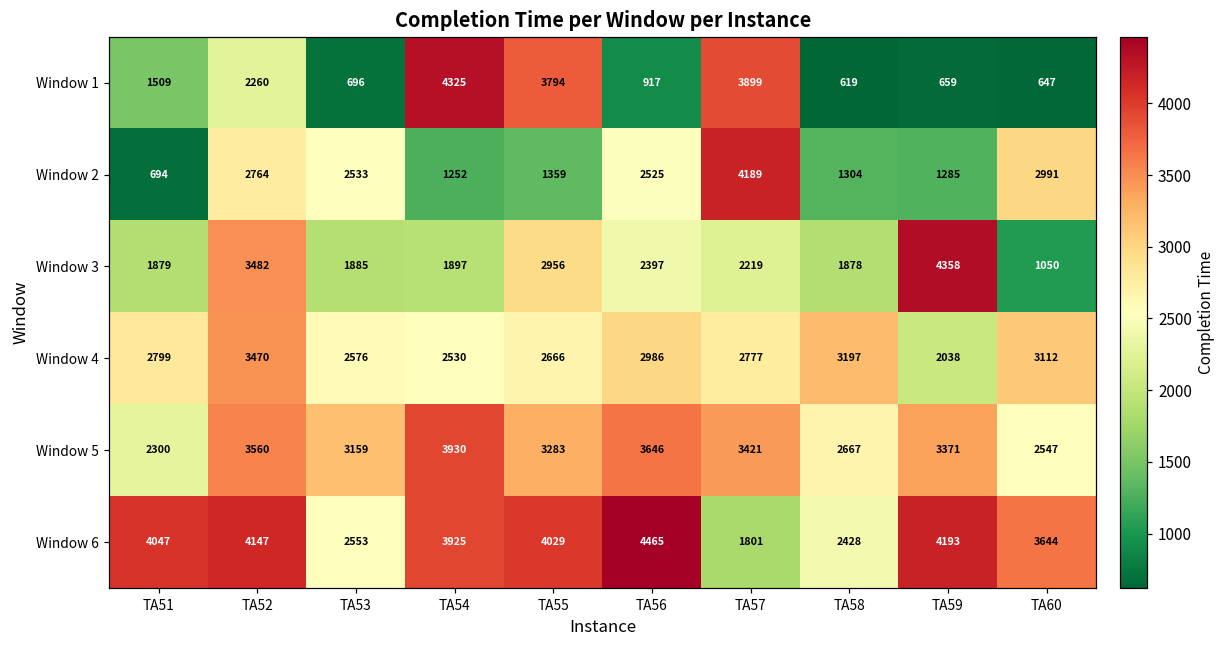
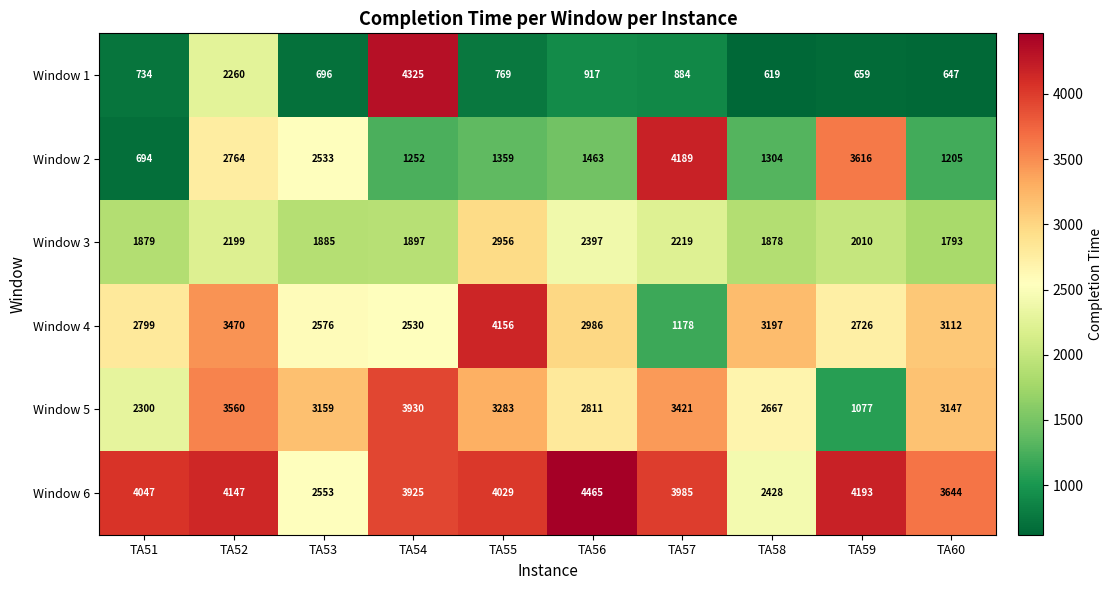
Window 1, TA51: 1509 -> 734
Window 1, TA55: 3794 -> 769
Window 1, TA57: 3899 -> 884
Window 2, TA56: 2525 -> 1463
Window 2, TA59: 1285 -> 3616
Window 2, TA60: 2991 -> 1205
Window 3, TA52: 3482 -> 2199
Window 3, TA59: 4358 -> 2010
Window 3, TA60: 1050 -> 1793
Window 4, TA55: 2666 -> 4156
Window 4, TA57: 2777 -> 1178
Window 4, TA59: 2038 -> 2726
Window 5, TA56: 3646 -> 2811
Window 5, TA59: 3371 -> 1077
Window 5, TA60: 2547 -> 3147
Window 6, TA57: 1801 -> 3985
